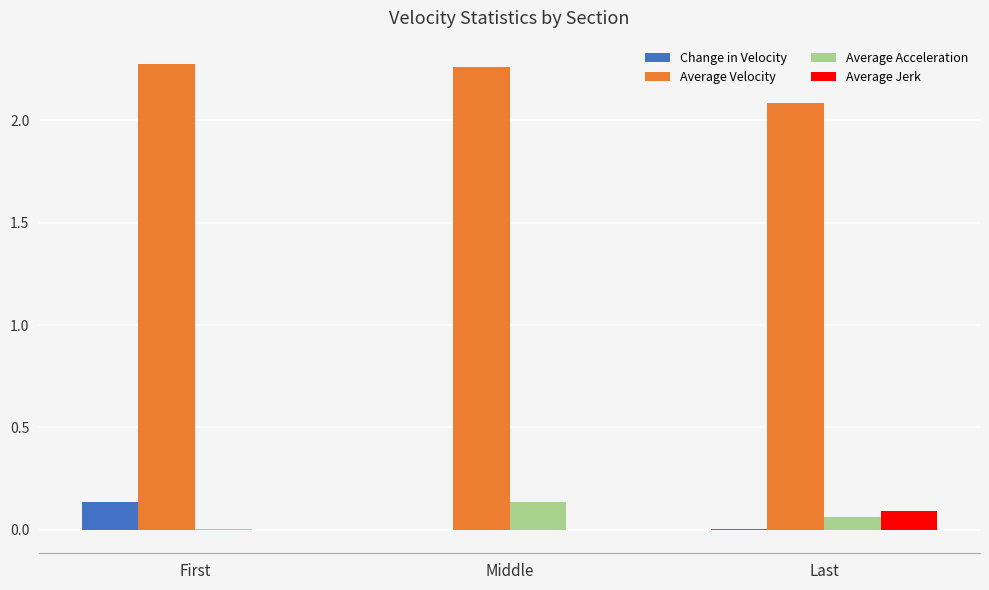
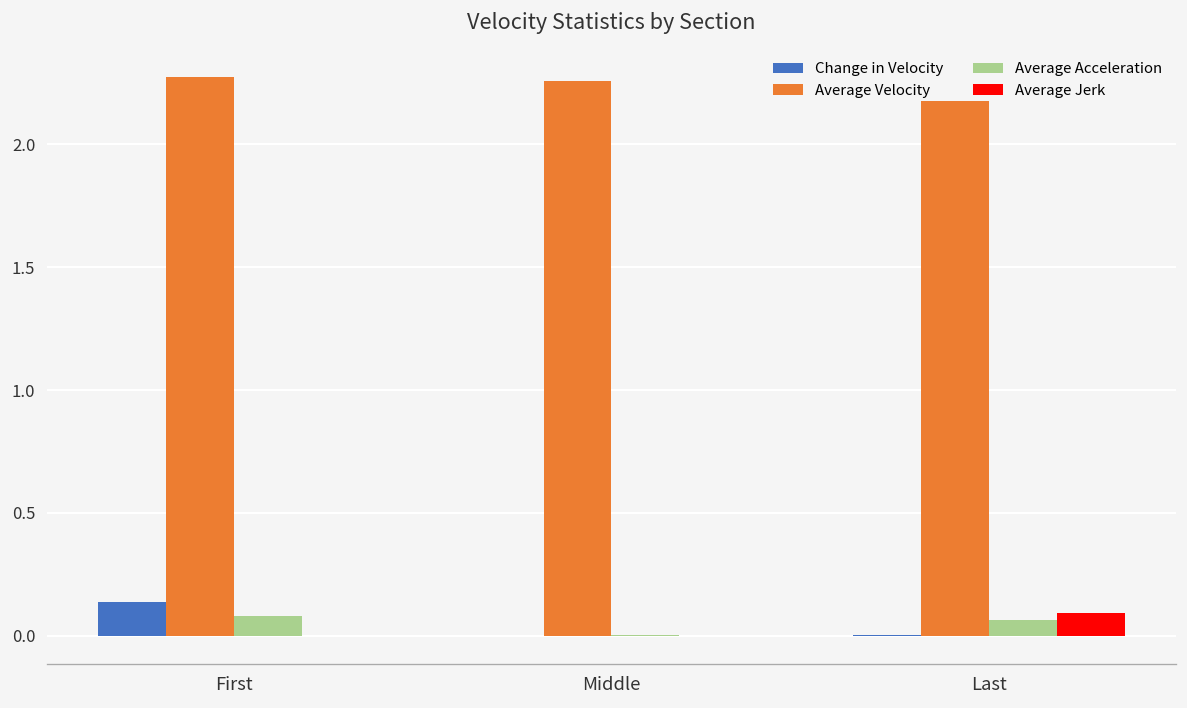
Average Acceleration, First: 0.01 -> 0.08
Average Acceleration, Middle: 0.14 -> 0.00
Average Velocity, Last: 2.09 -> 2.17
